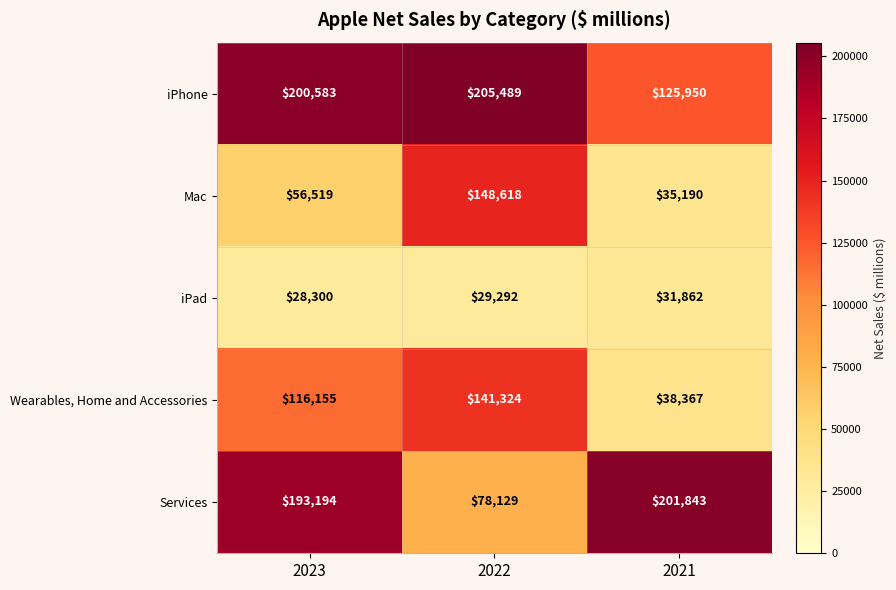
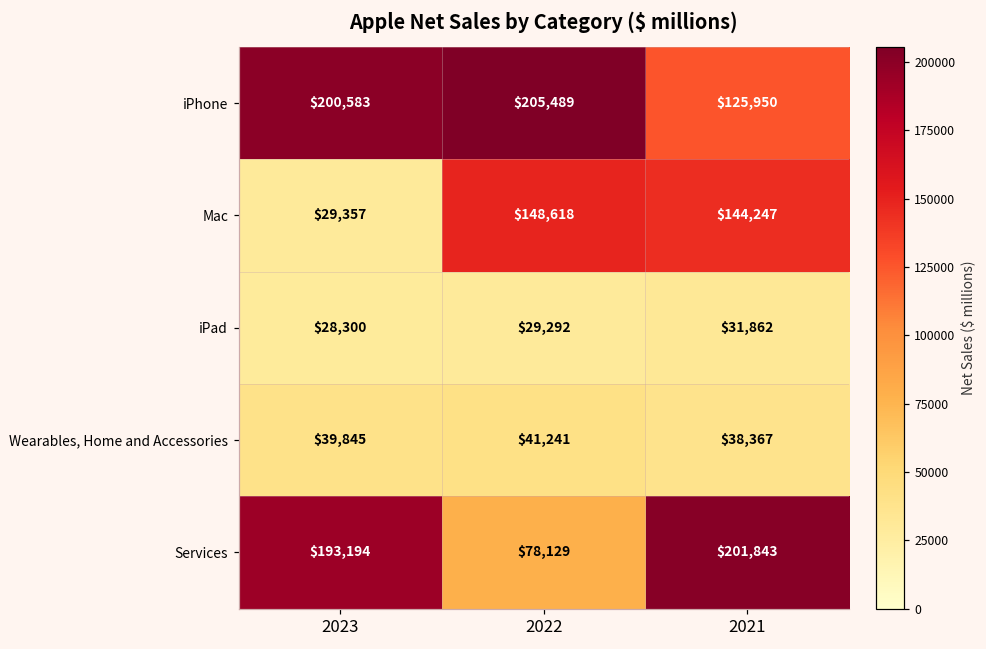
Mac, 2023: $56,519 -> $29,357
Mac, 2021: $35,190 -> $144,247
Wearables, Home and Accessories, 2023: $116,155 -> $39,845
Wearables, Home and Accessories, 2022: $141,324 -> $41,241
